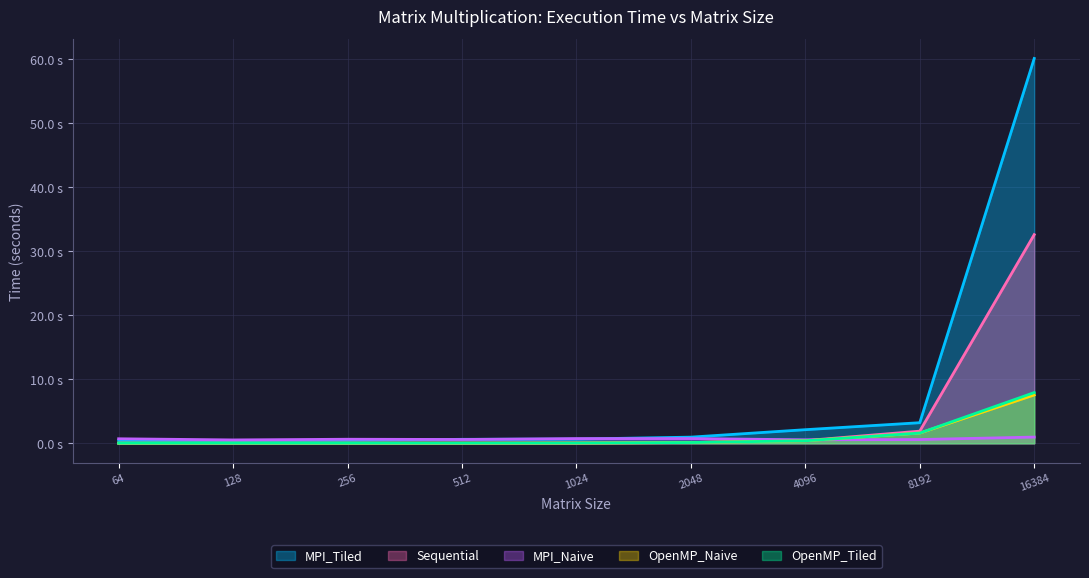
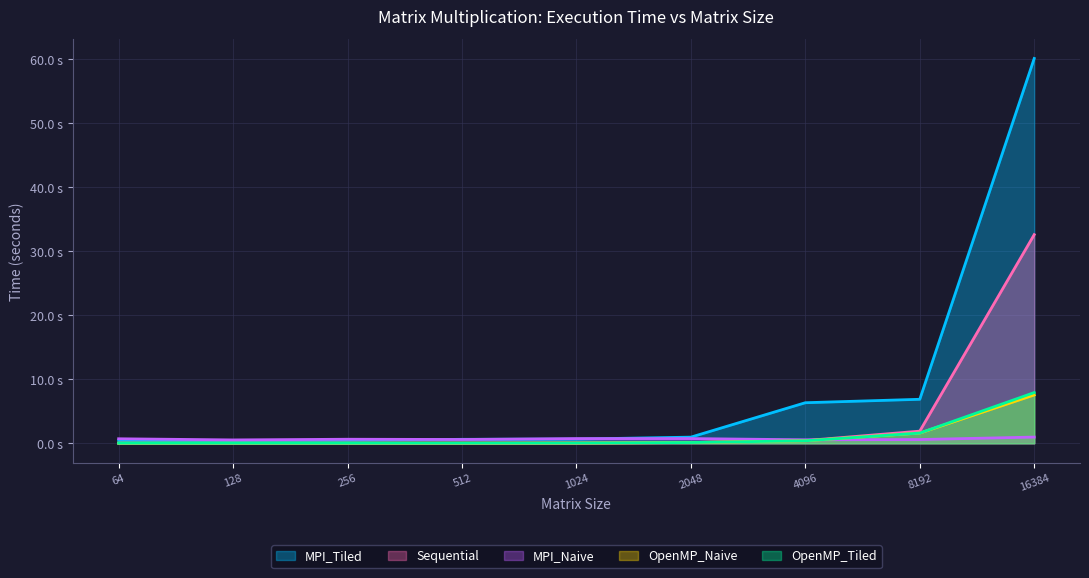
MPI_Tiled, 4096: 2 s -> 6 s
MPI_Tiled, 8192: 3 s -> 7 s
